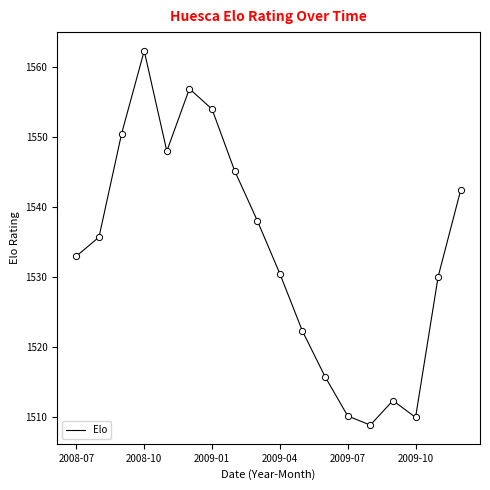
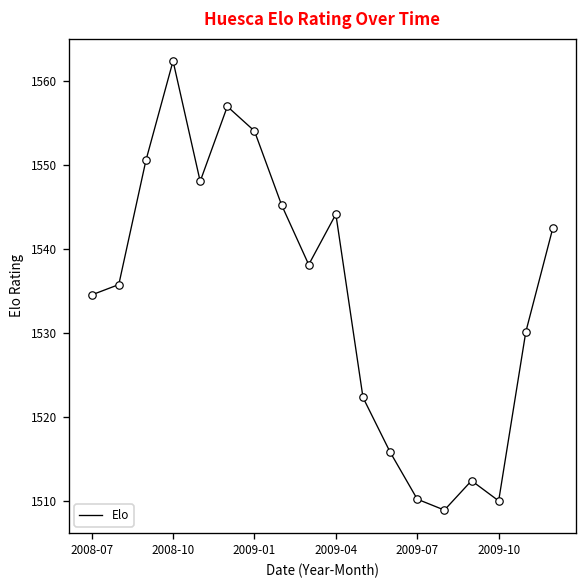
2008-07: 1533 -> 1535
2009-04: 1531 -> 1544
